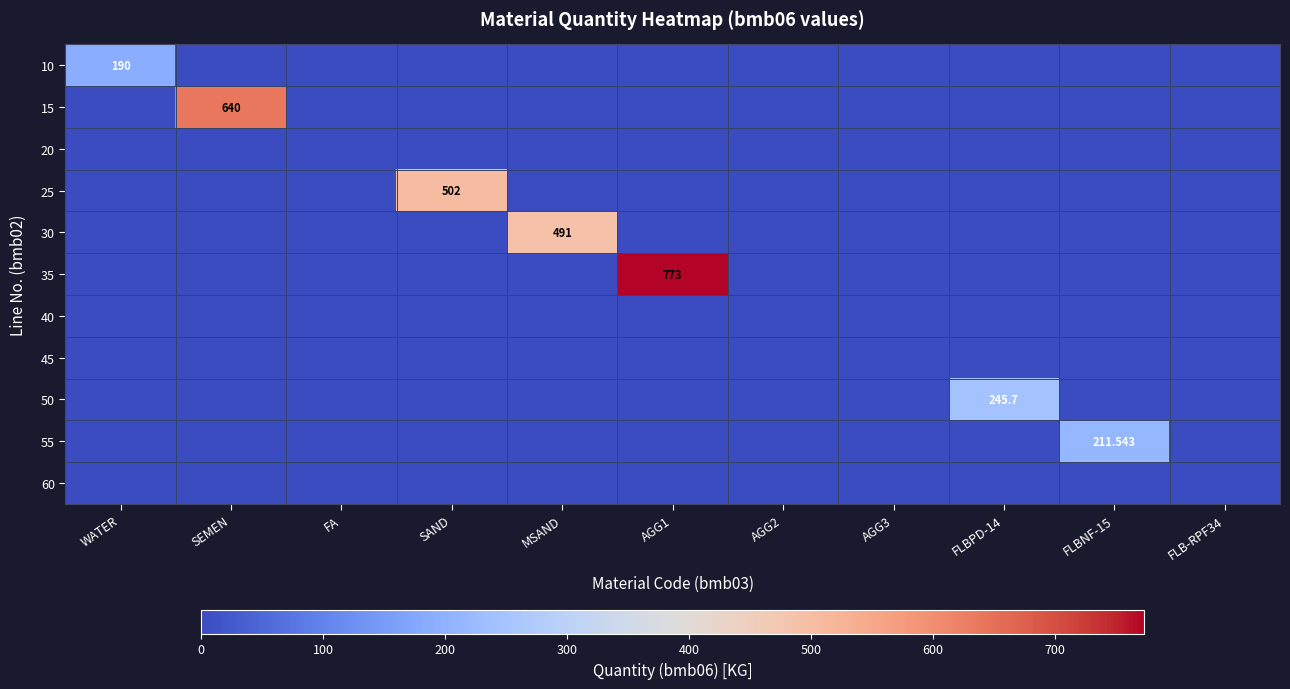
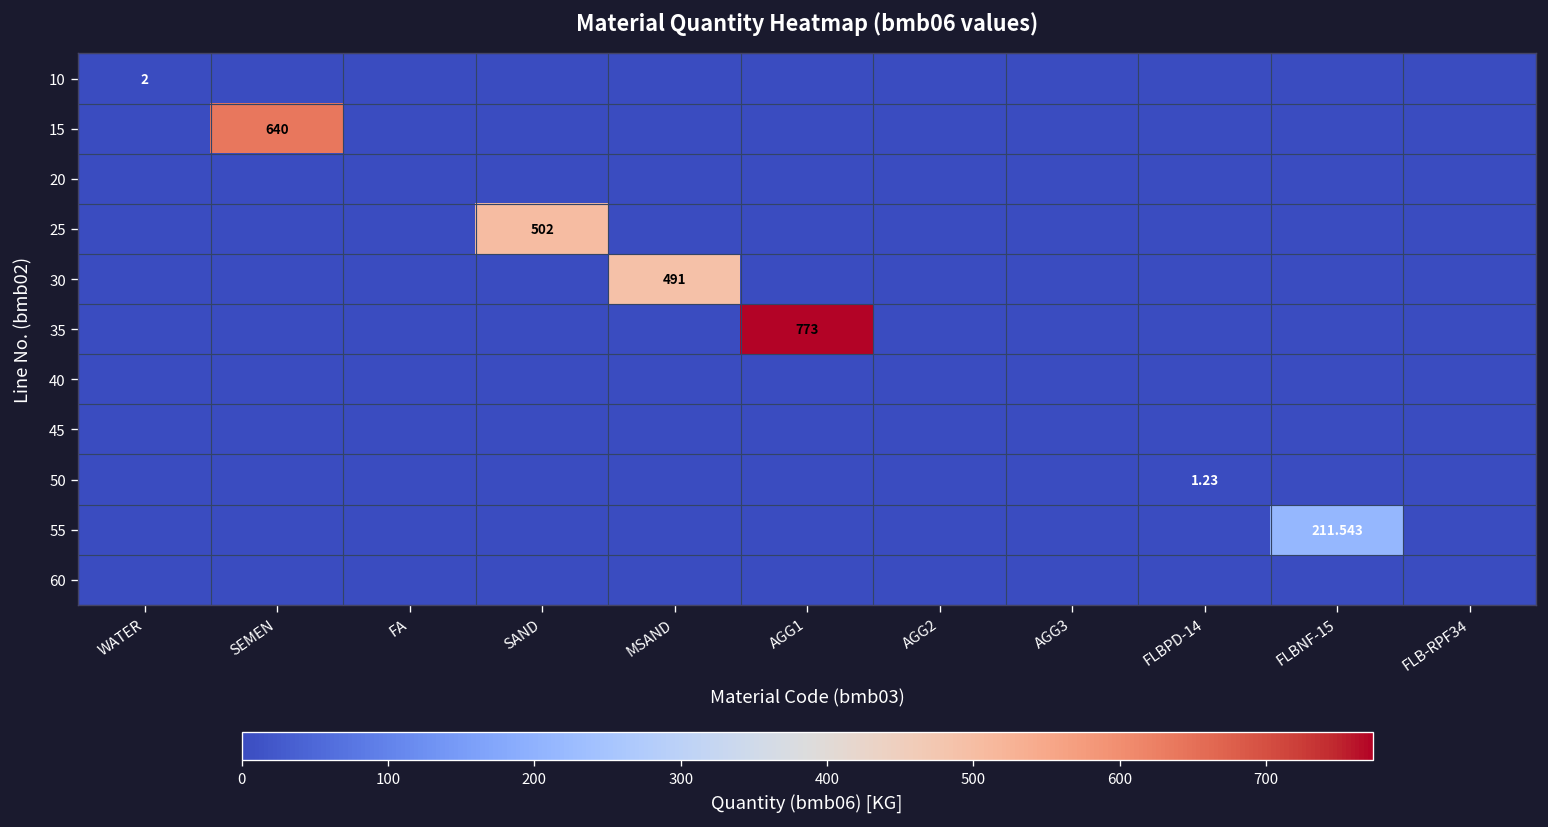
10, WATER: 190 -> 2
50, FLBPD-14: 245.7 -> 1.23
